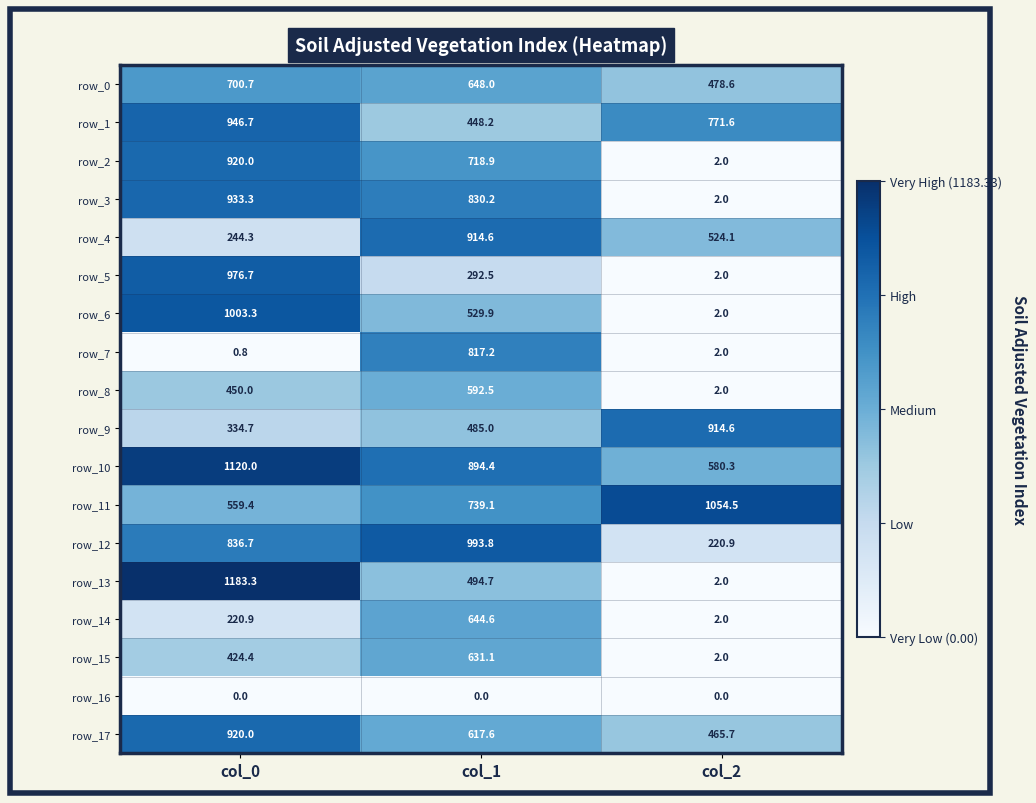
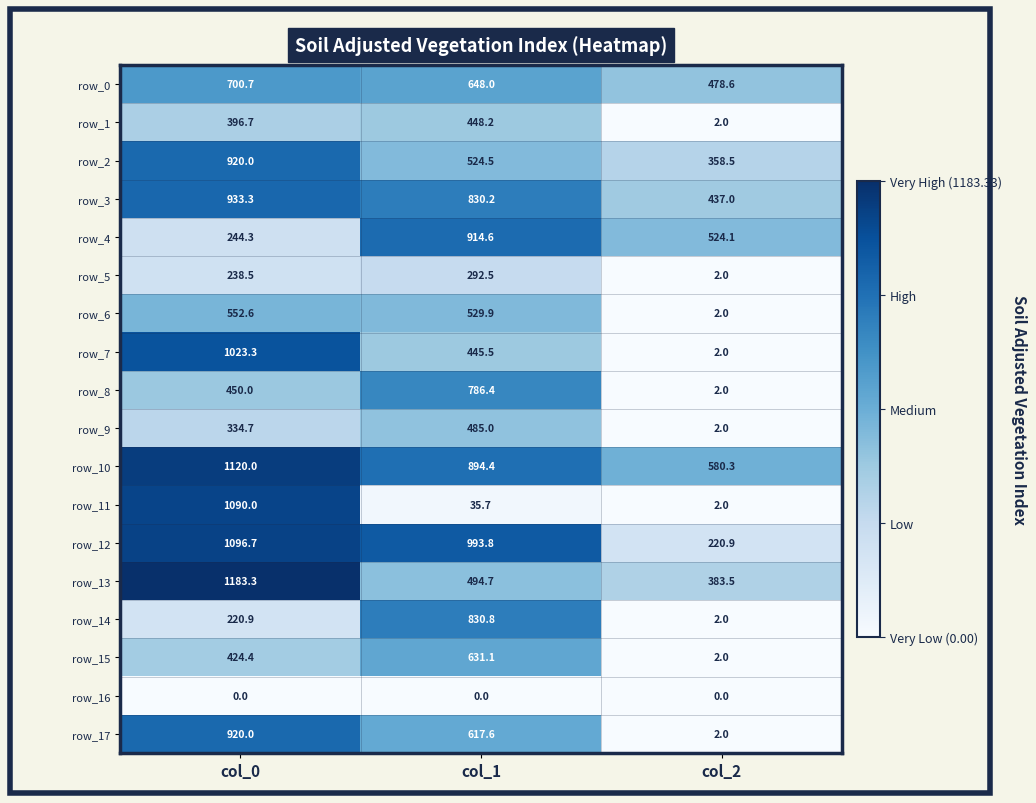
row_1, col_0: 946.7 -> 396.7
row_1, col_2: 771.6 -> 2.0
row_2, col_1: 718.9 -> 524.5
row_2, col_2: 2.0 -> 358.5
row_3, col_2: 2.0 -> 437.0
row_5, col_0: 976.7 -> 238.5
row_6, col_0: 1003.3 -> 552.6
row_7, col_0: 0.8 -> 1023.3
row_7, col_1: 817.2 -> 445.5
row_8, col_1: 592.5 -> 786.4
row_9, col_2: 914.6 -> 2.0
row_11, col_0: 559.4 -> 1090.0
row_11, col_1: 739.1 -> 35.7
row_11, col_2: 1054.5 -> 2.0
row_12, col_0: 836.7 -> 1096.7
row_13, col_2: 2.0 -> 383.5
row_14, col_1: 644.6 -> 830.8
row_17, col_2: 465.7 -> 2.0
